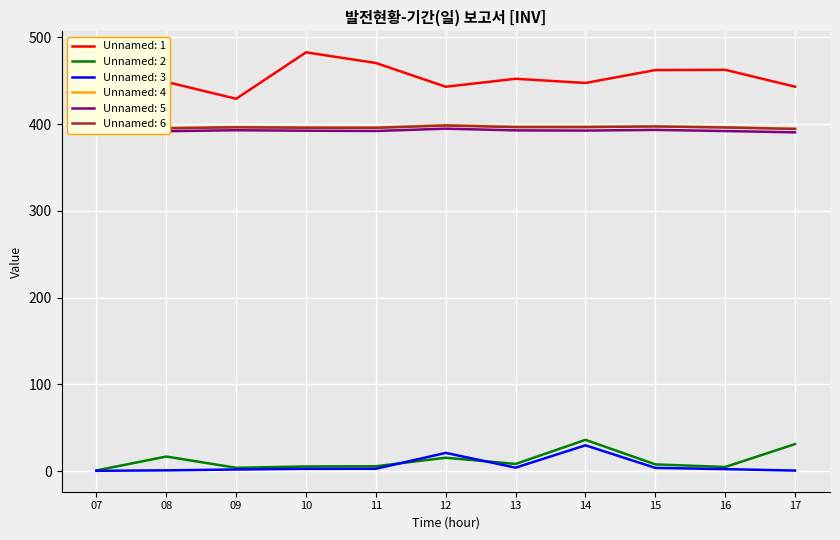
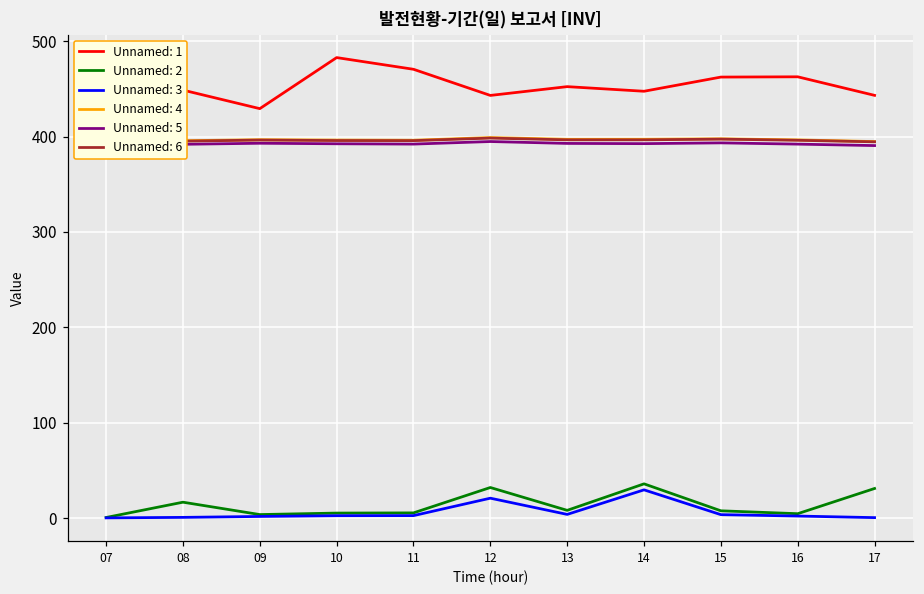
Unnamed: 2, 12: 20 -> 30
